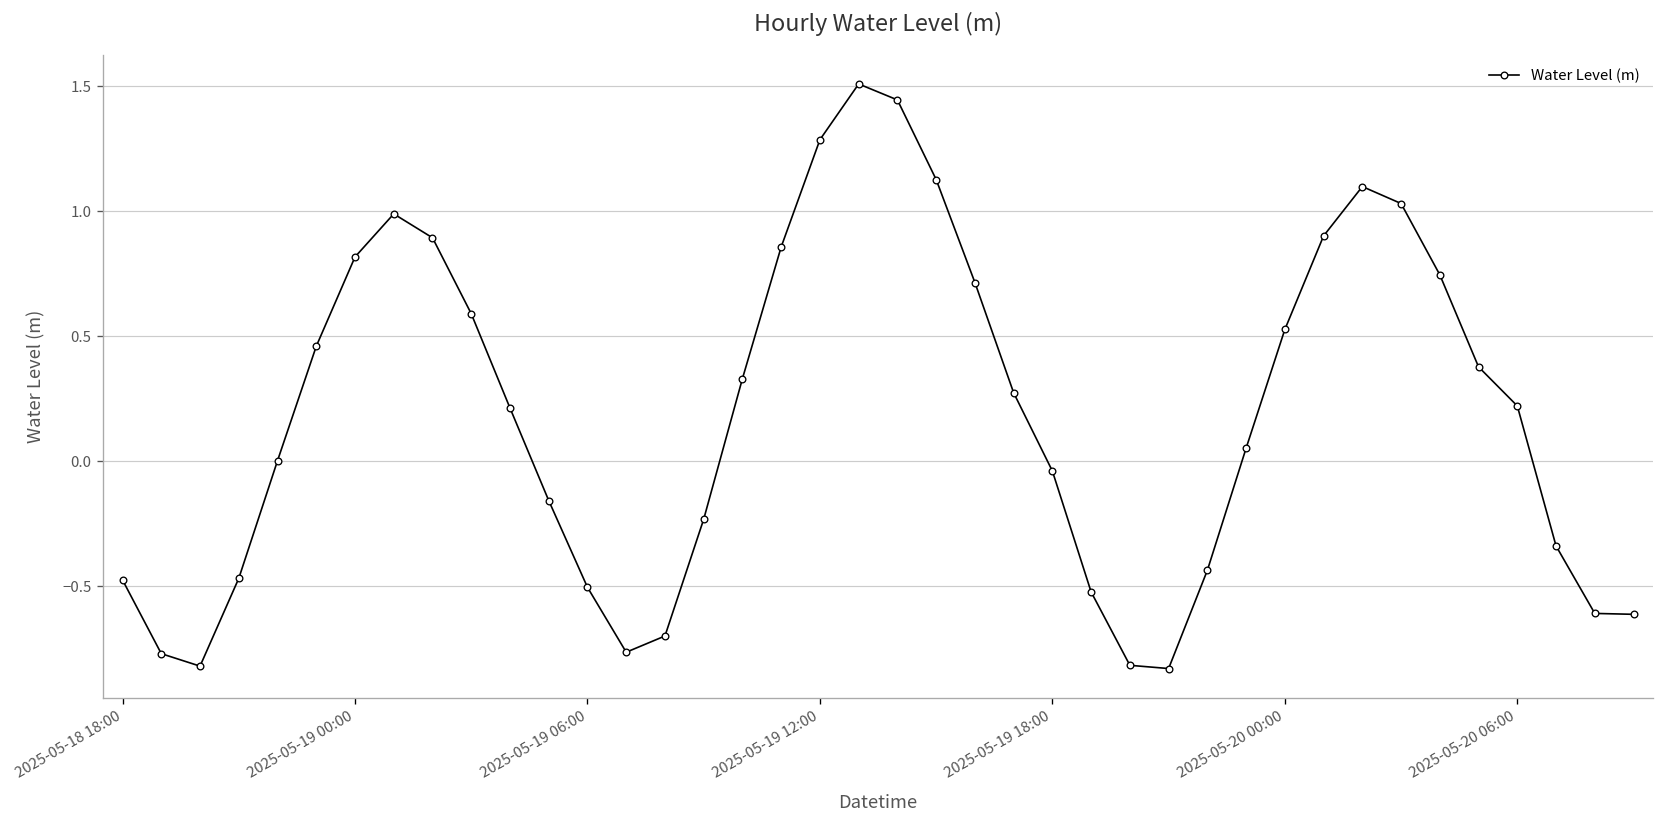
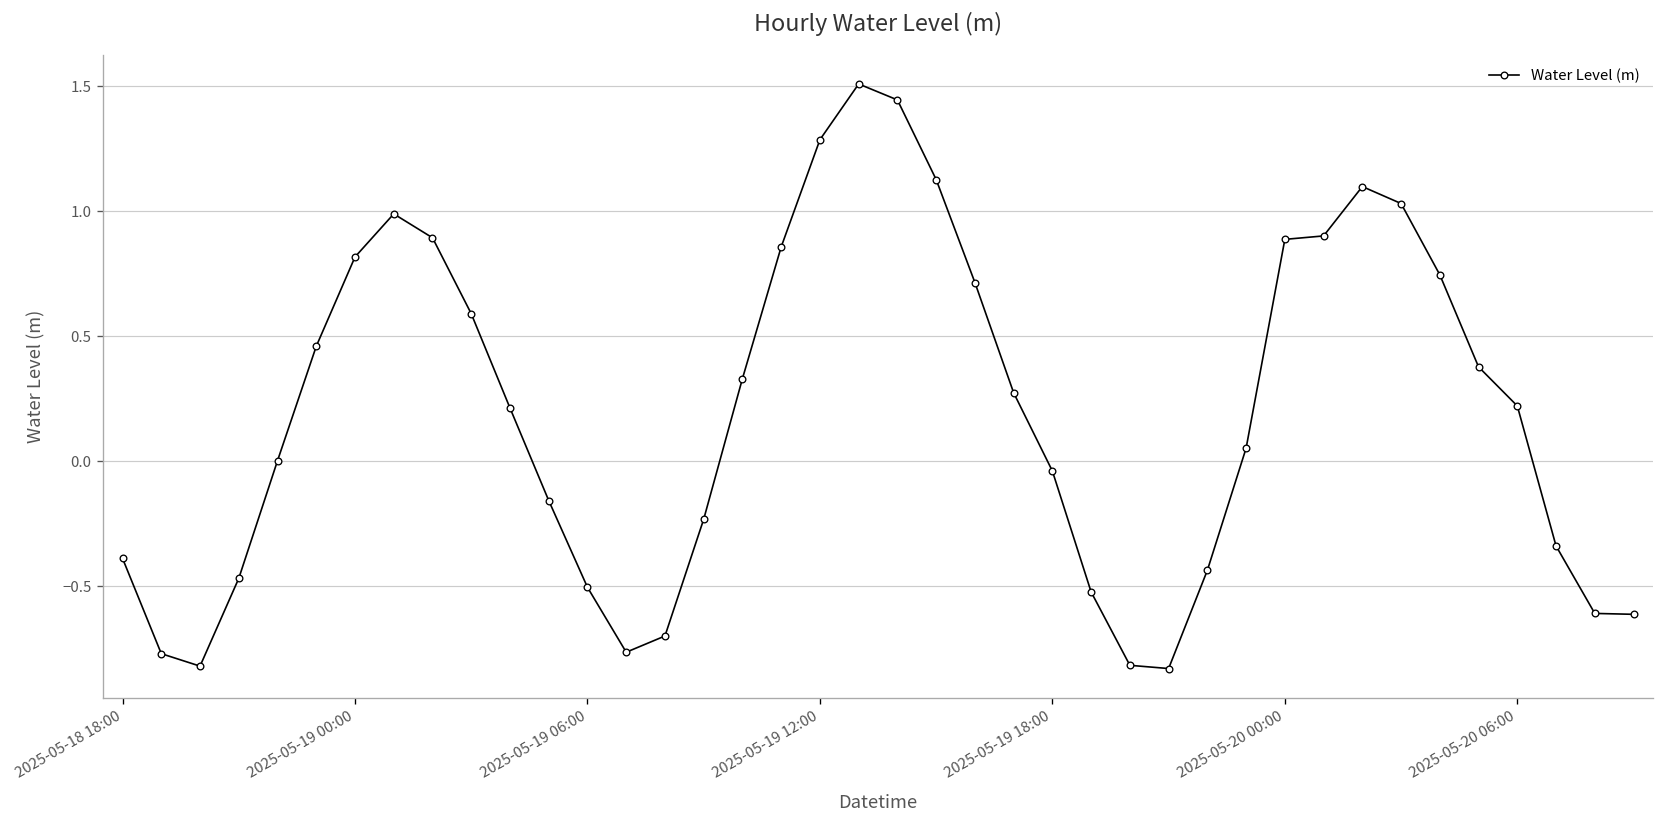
2025-05-18 18:00: -0.47 -> -0.39
2025-05-20 00:00: 0.53 -> 0.89
